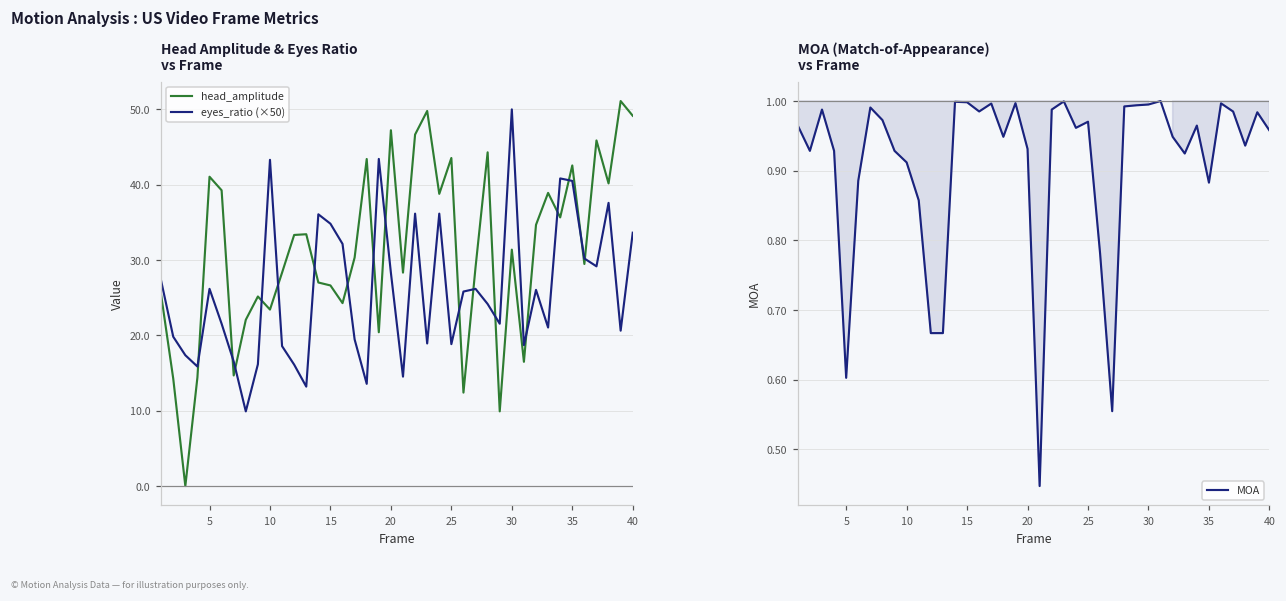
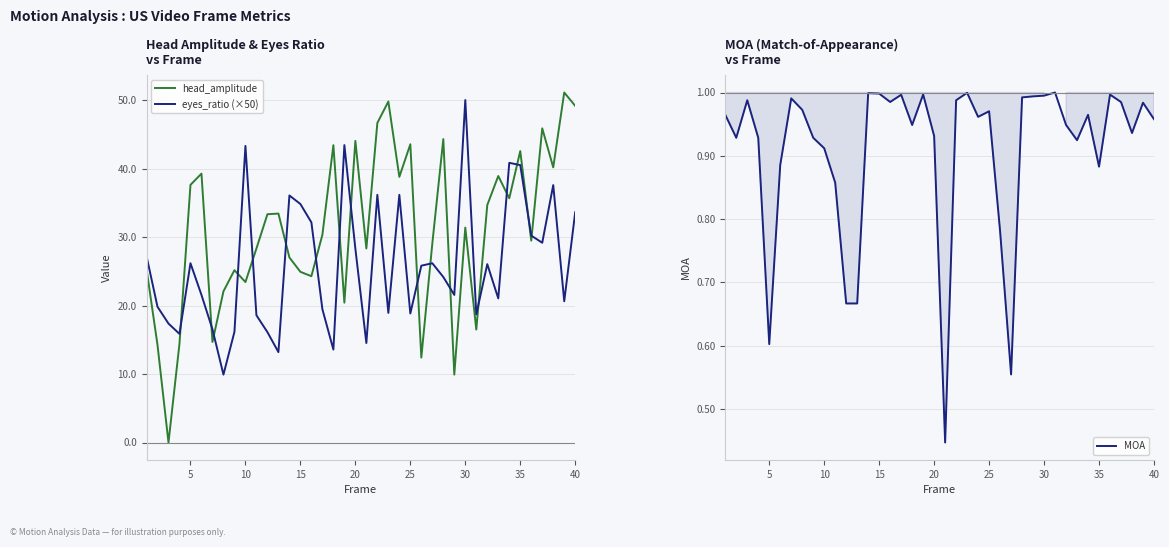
Head Amplitude & Eyes Ratio vs Frame, head_amplitude, 5: 41 -> 38
Head Amplitude & Eyes Ratio vs Frame, head_amplitude, 15: 27 -> 25
Head Amplitude & Eyes Ratio vs Frame, head_amplitude, 20: 47 -> 44
